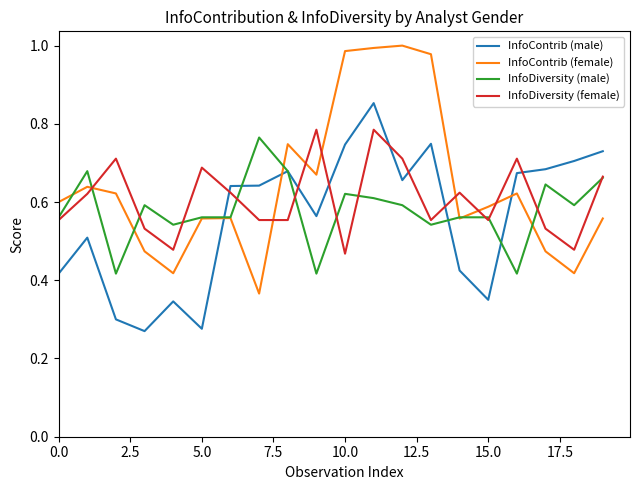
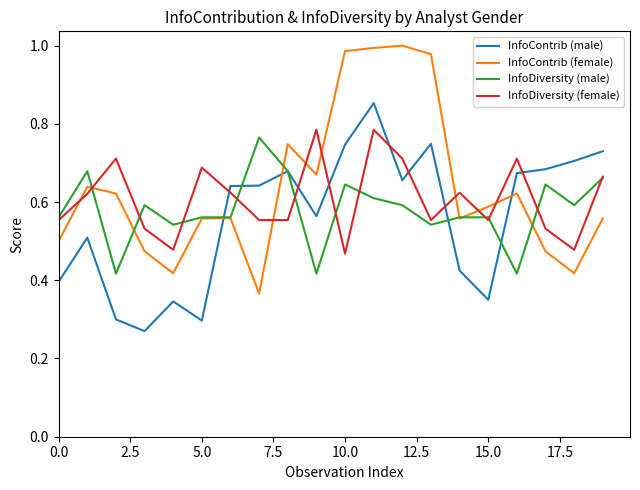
InfoContrib (male), 0.0: 0.42 -> 0.40
InfoContrib (female), 0.0: 0.6 -> 0.5
InfoContrib (male), 5.0: 0.28 -> 0.30
InfoDiversity (male), 10.0: 0.62 -> 0.65
